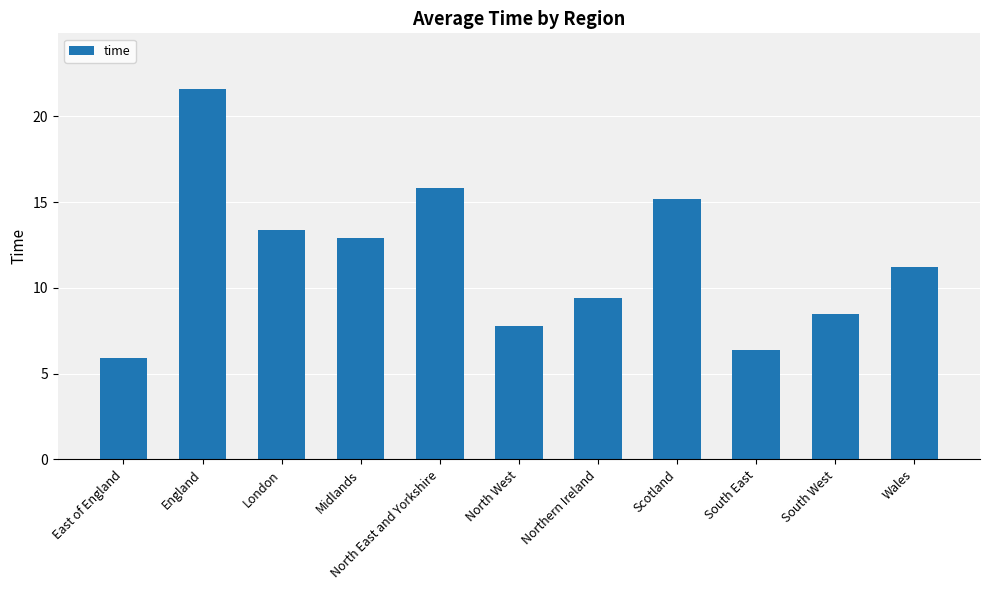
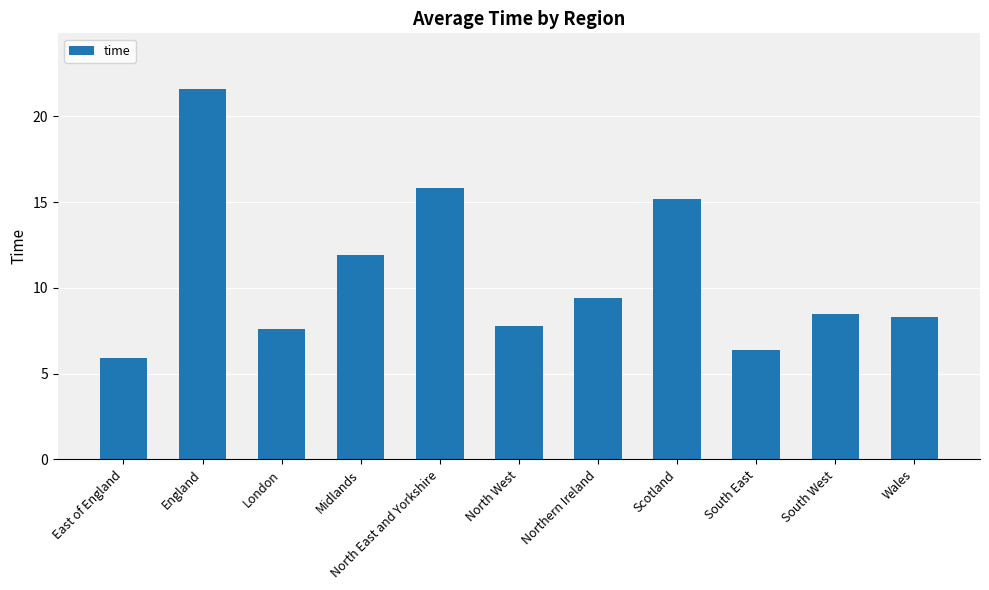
London: 13.4 -> 7.6
Midlands: 12.9 -> 11.9
Wales: 11.2 -> 8.3
